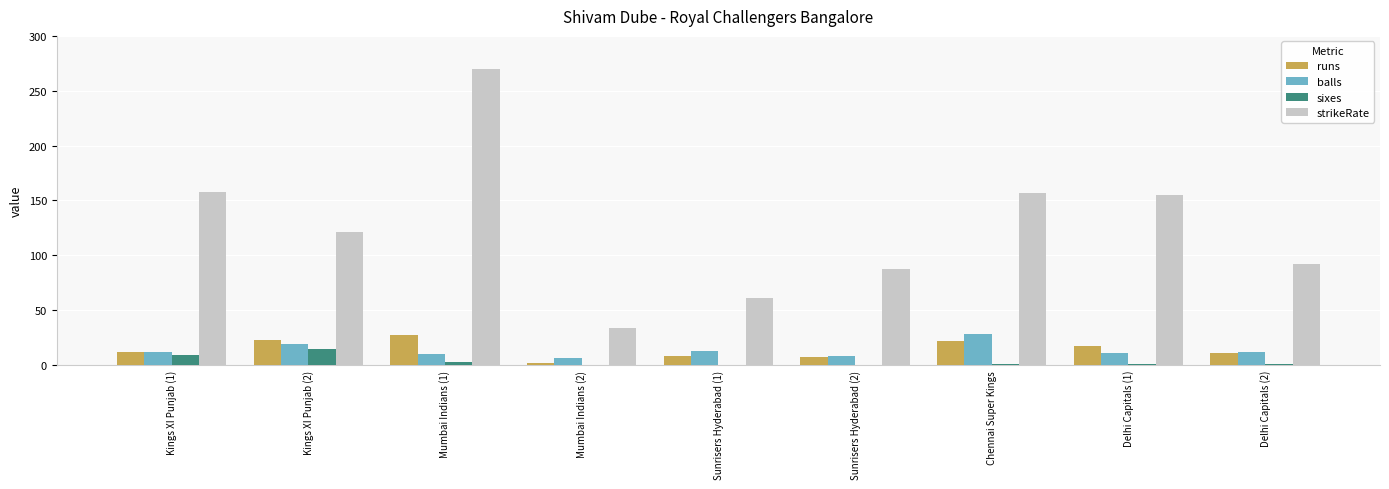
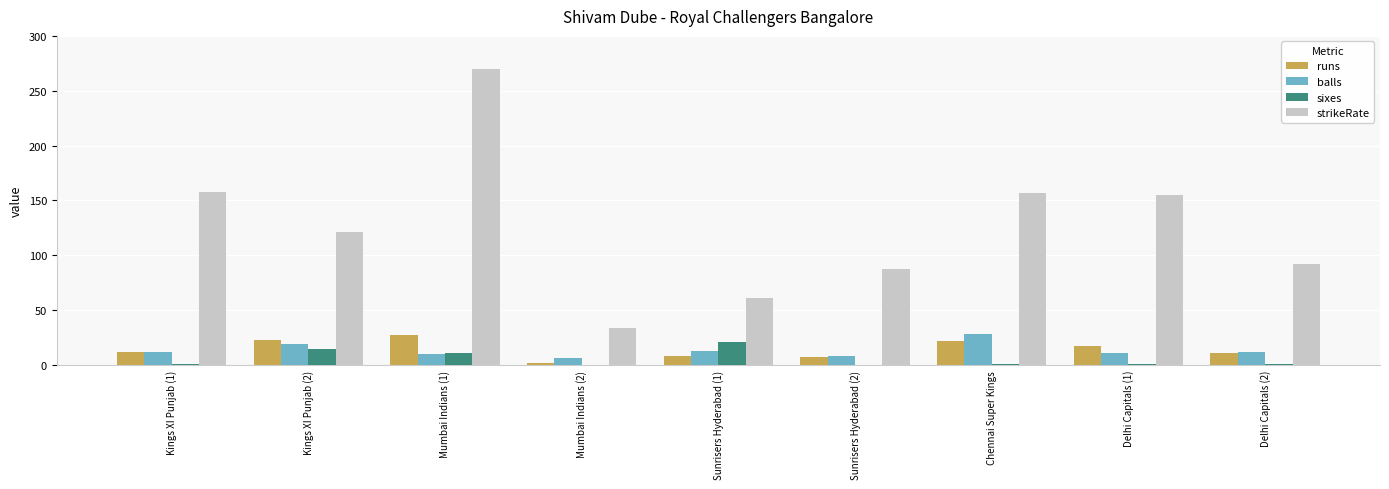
sixes, Kings XI Punjab (1): 9 -> 1
sixes, Mumbai Indians (1): 3 -> 11
sixes, Sunrisers Hyderabad (1): 0 -> 21
